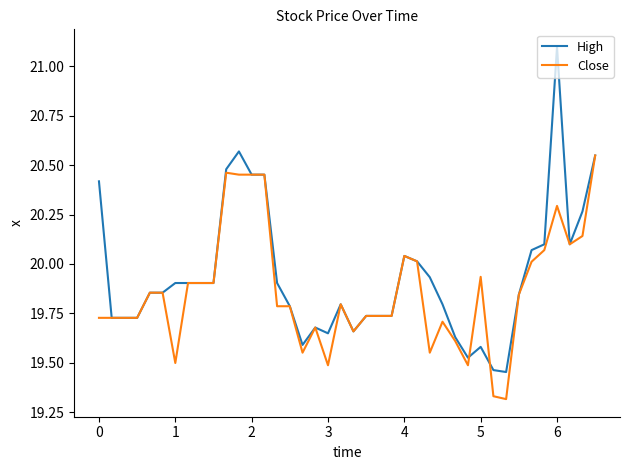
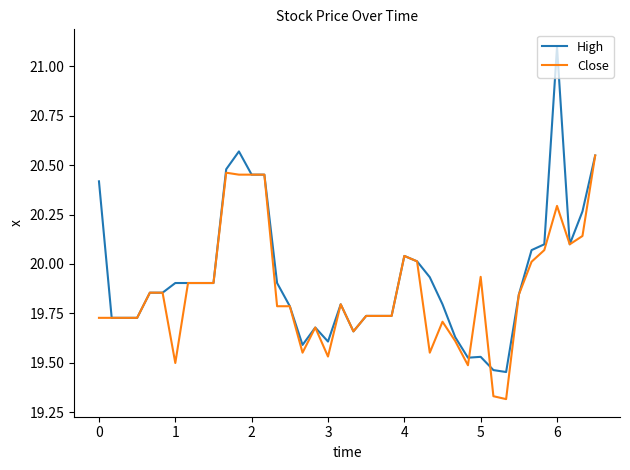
High, 3: 19.65 -> 19.61
Close, 3: 19.49 -> 19.53
High, 5: 19.58 -> 19.53
